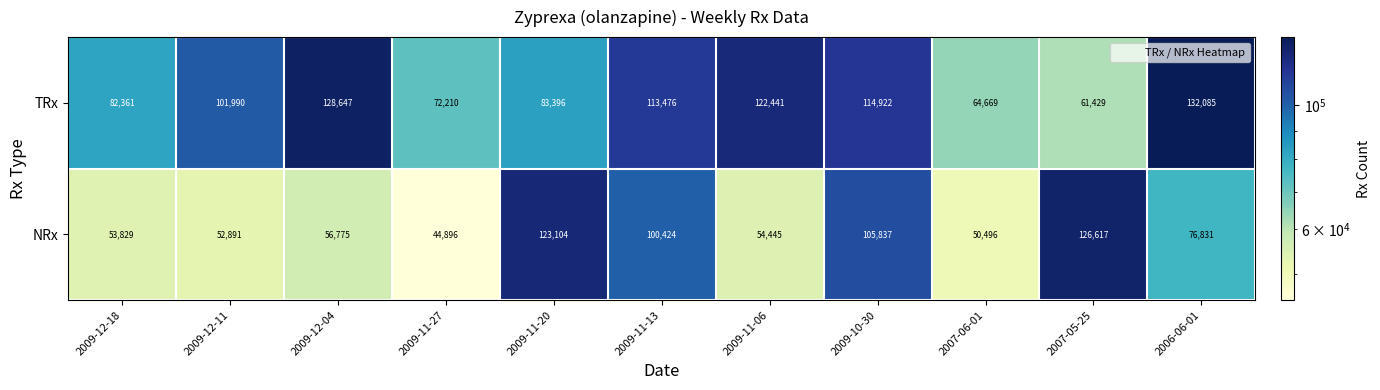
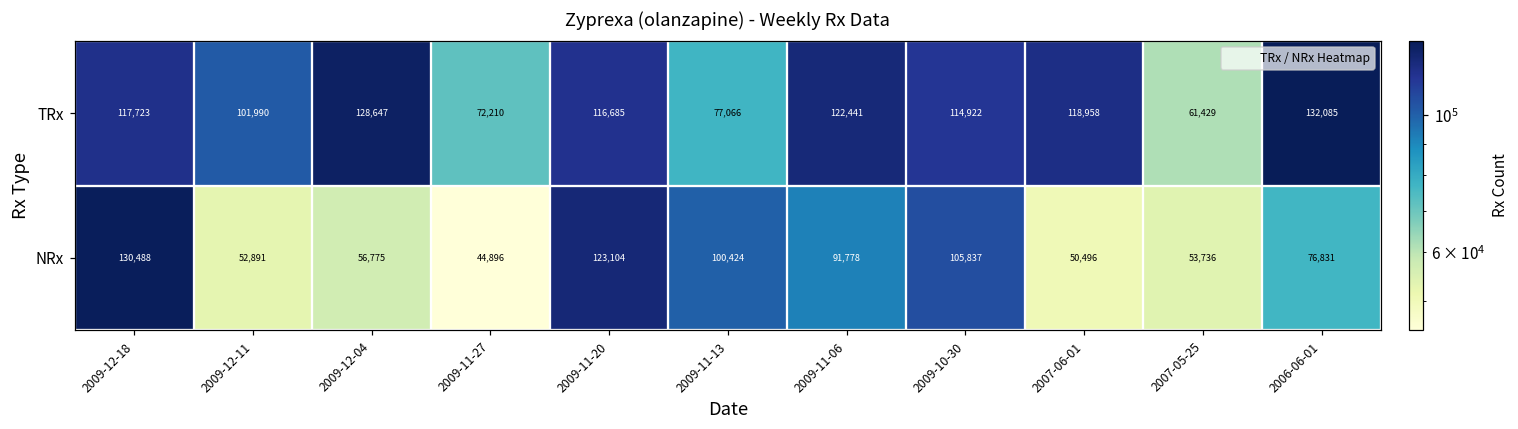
TRx, 2009-12-18: 82,361 -> 117,723
TRx, 2009-11-20: 83,396 -> 116,685
TRx, 2009-11-13: 113,476 -> 77,066
TRx, 2007-06-01: 64,669 -> 118,958
NRx, 2009-12-18: 53,829 -> 130,488
NRx, 2009-11-06: 54,445 -> 91,778
NRx, 2007-05-25: 126,617 -> 53,736
